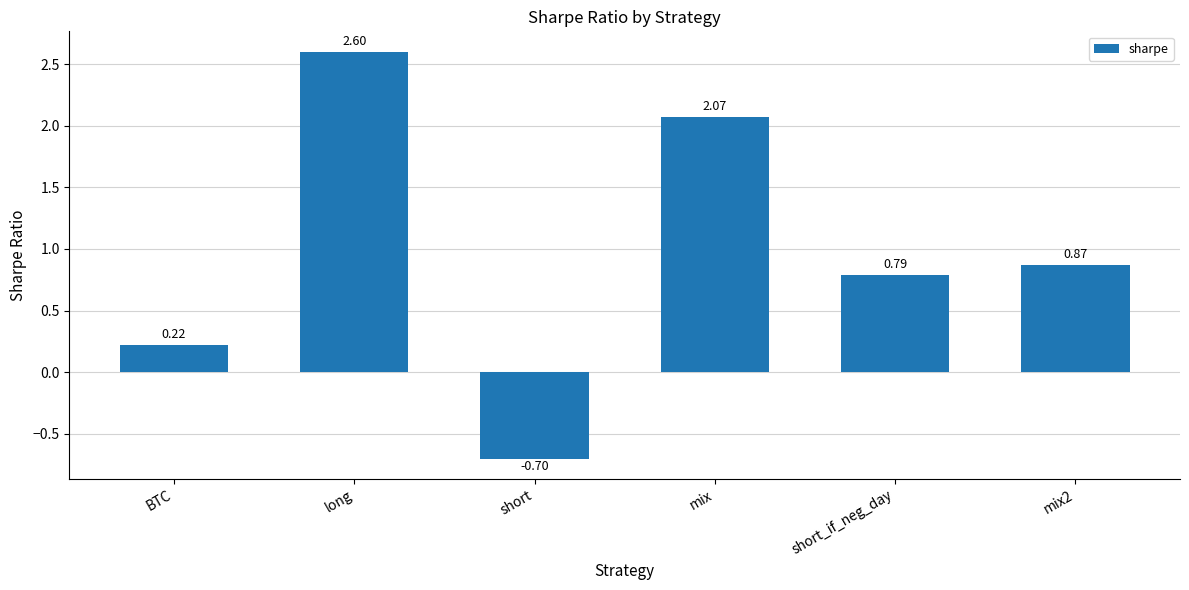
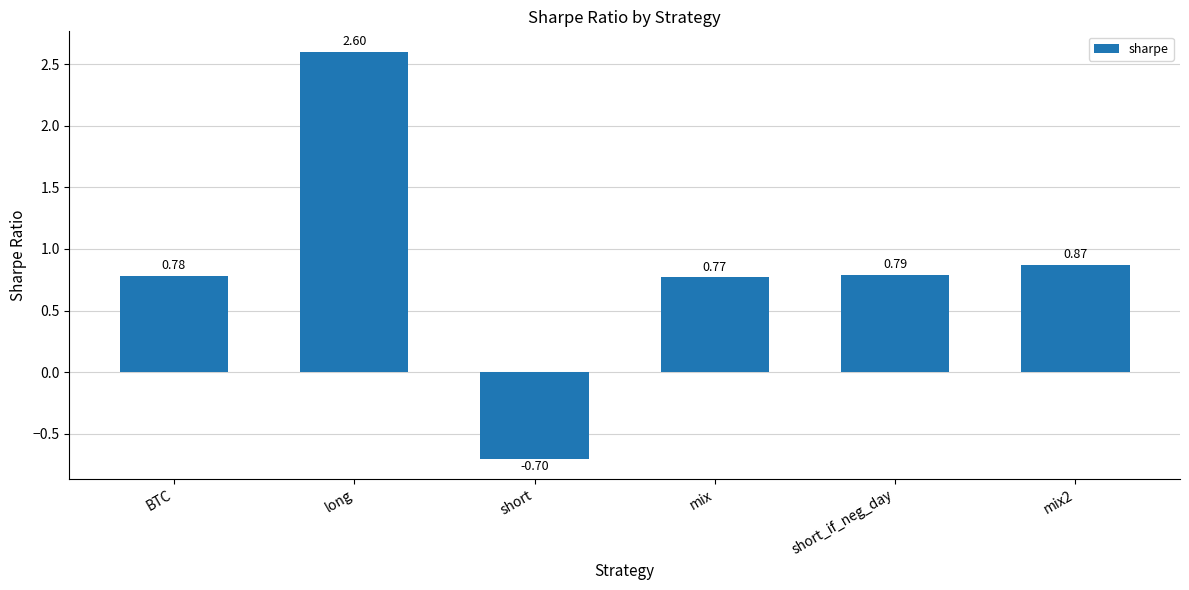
BTC: 0.22 -> 0.78
mix: 2.07 -> 0.77
